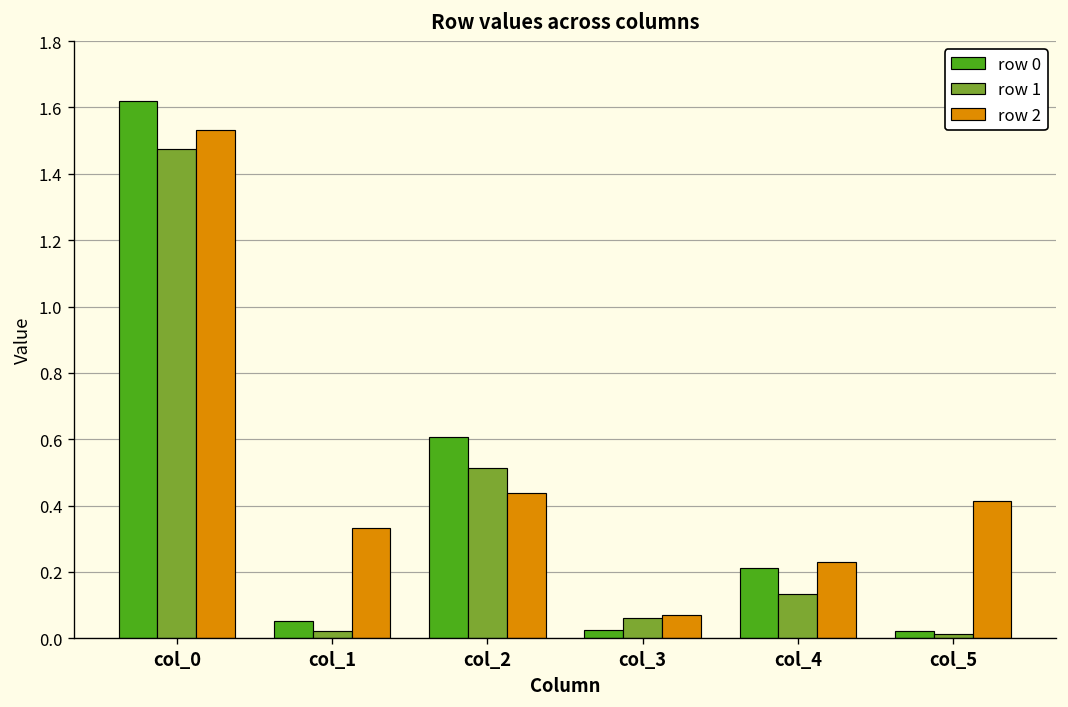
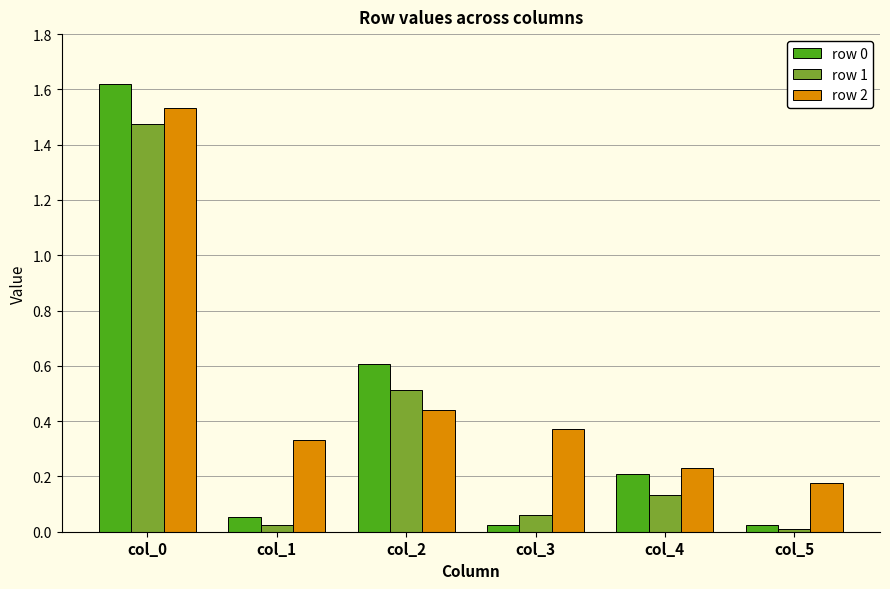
row 2, col_3: 0.07 -> 0.37
row 2, col_5: 0.41 -> 0.18
